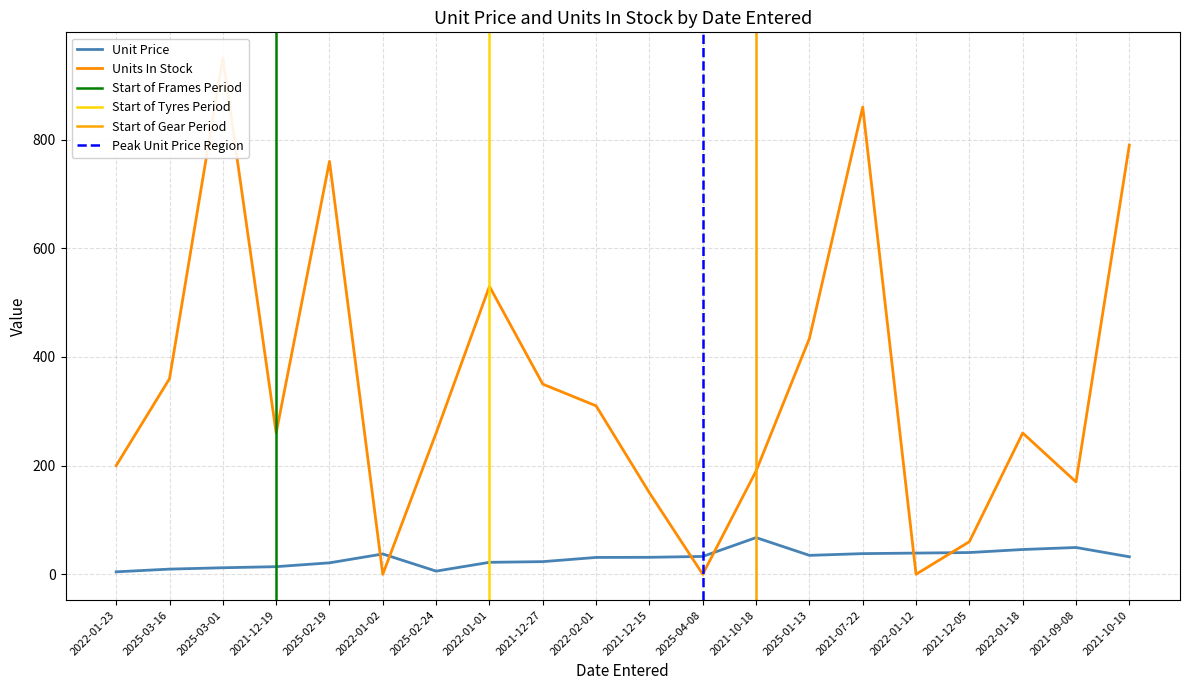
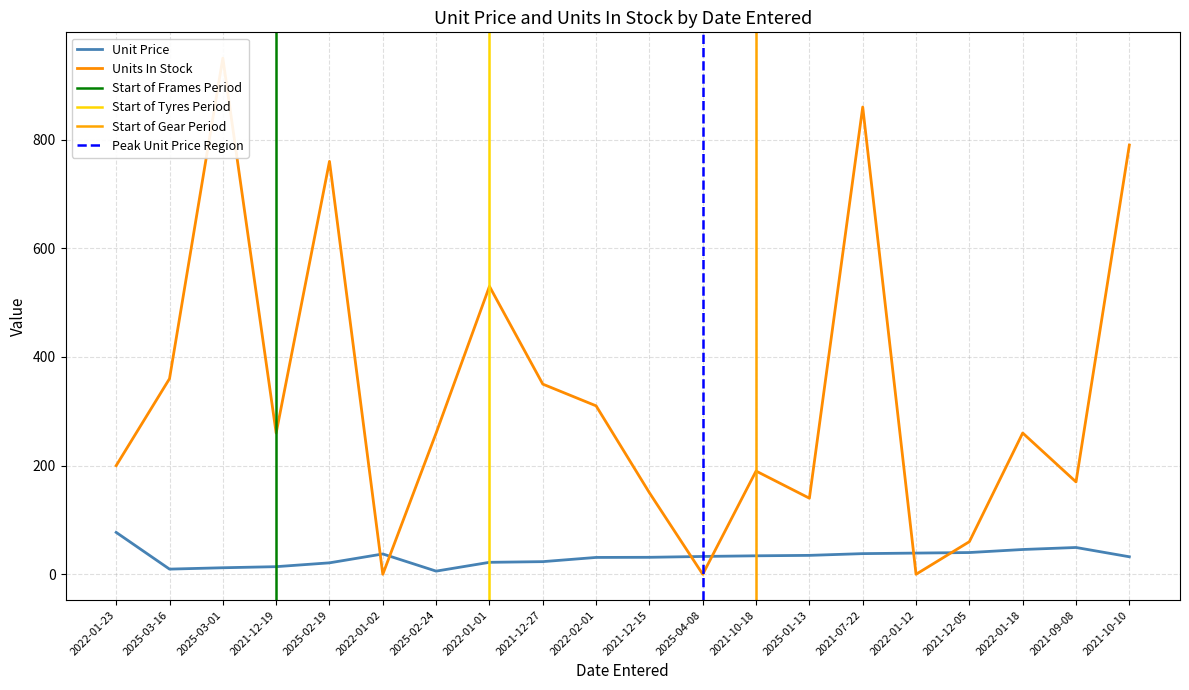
Unit Price, 2022-01-23: 0 -> 80
Unit Price, 2021-10-18: 70 -> 30
Units In Stock, 2025-01-13: 430 -> 140
